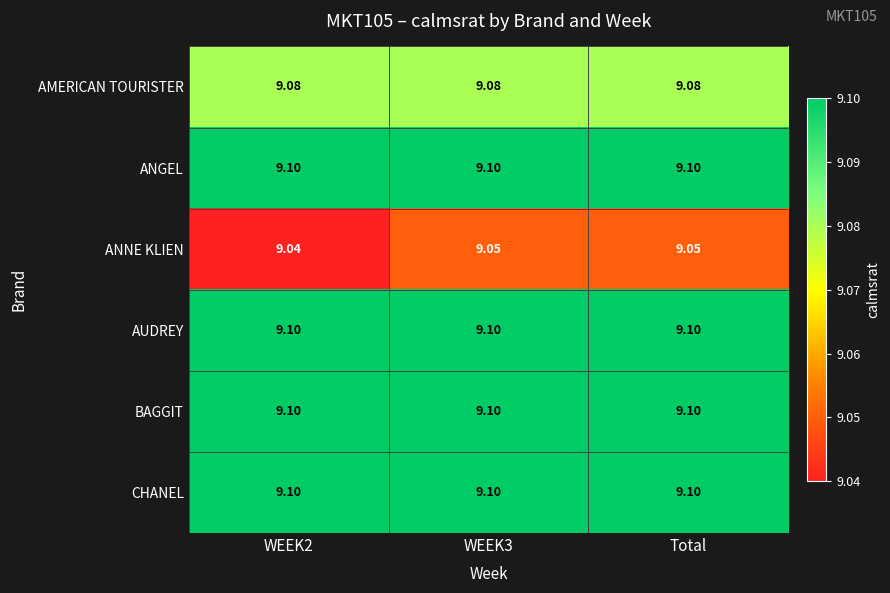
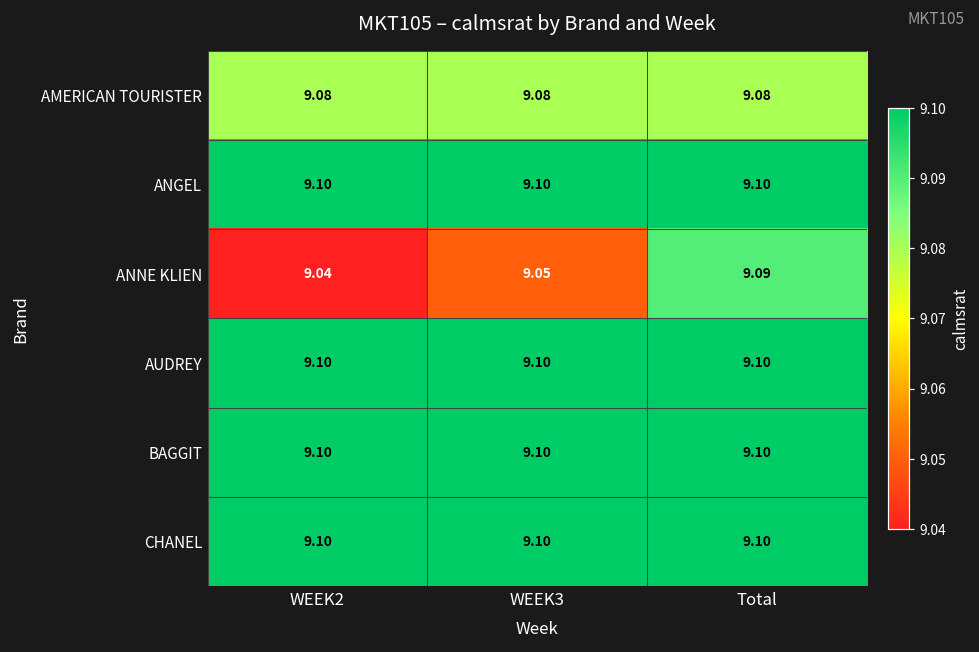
ANNE KLIEN, Total: 9.05 -> 9.09
